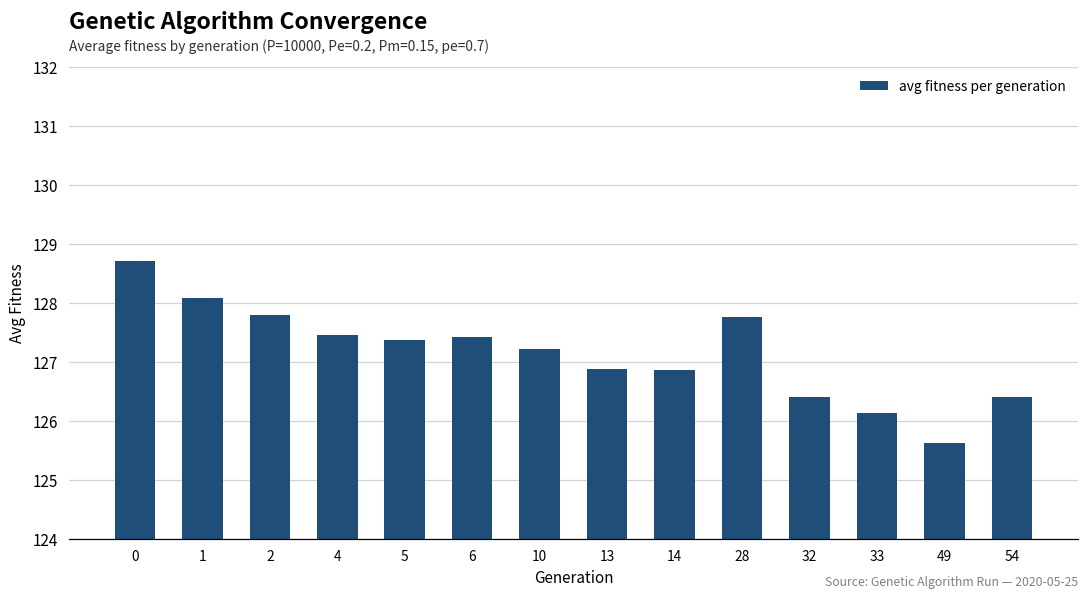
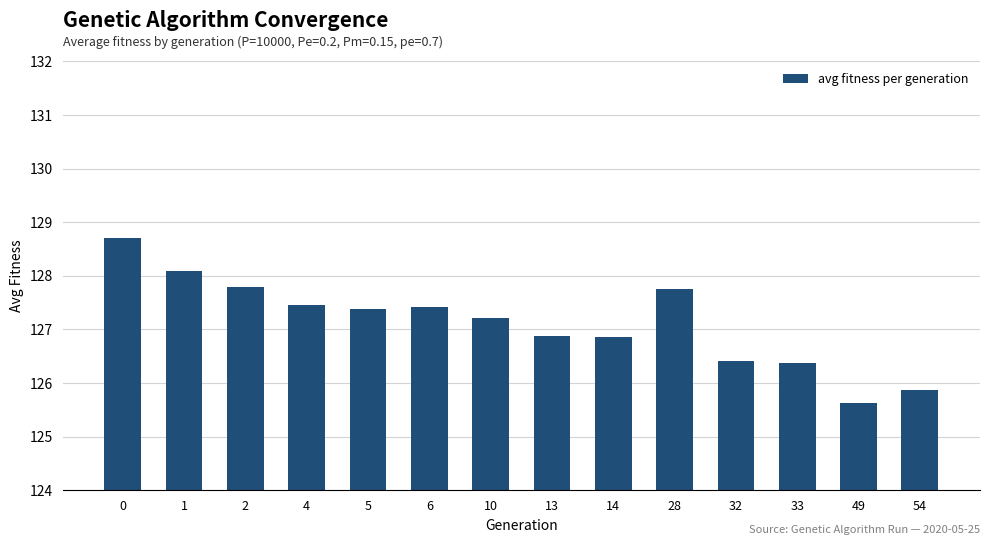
33: 126.1 -> 126.4
54: 126.4 -> 125.9
